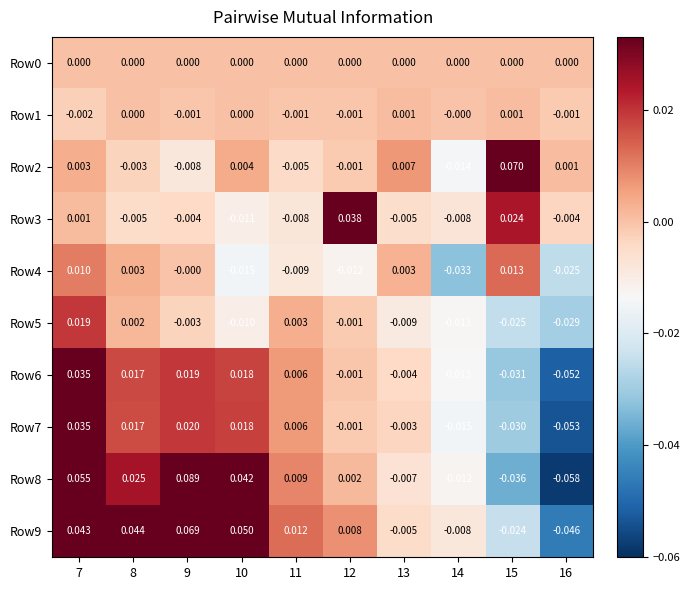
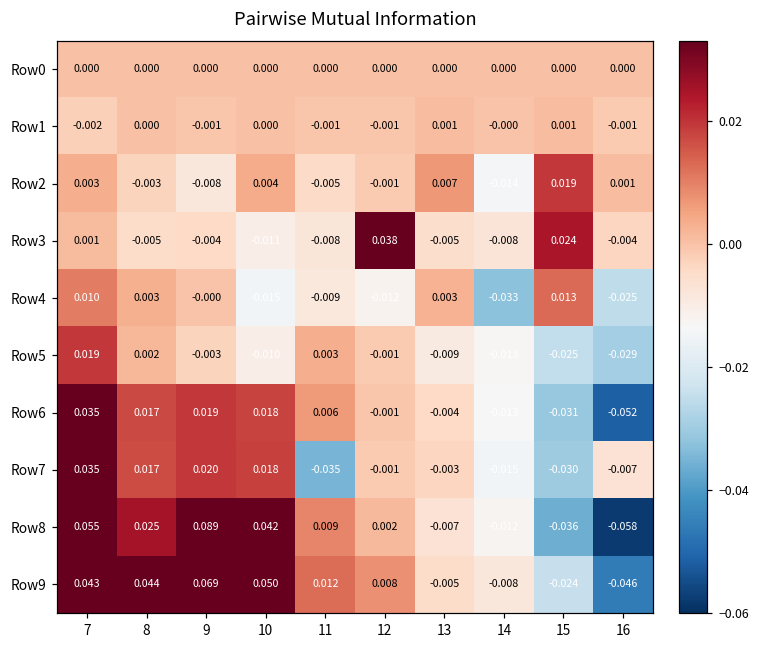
Row2, 15: 0.070 -> 0.019
Row7, 11: 0.006 -> -0.035
Row7, 16: -0.053 -> -0.007
